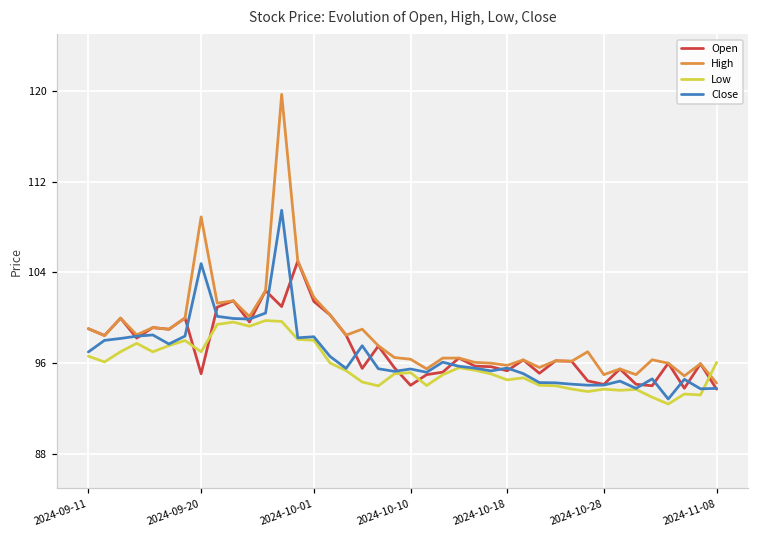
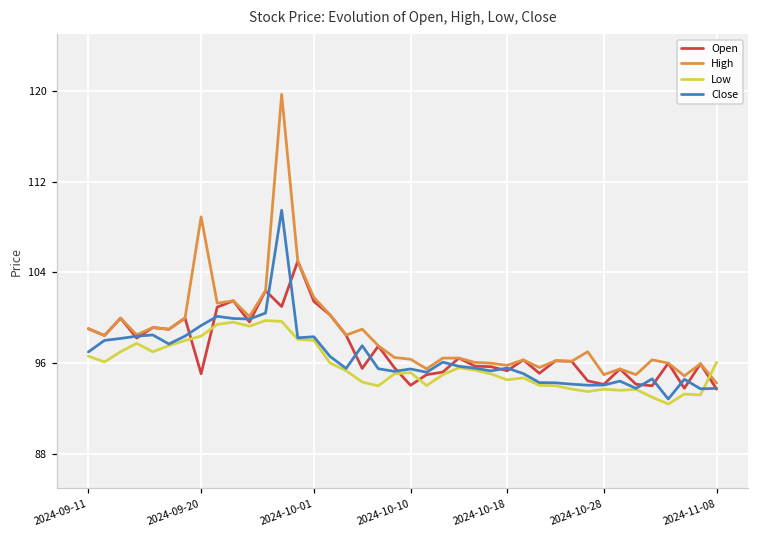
Low, 2024-09-20: 97.0 -> 98.4
Close, 2024-09-20: 104.8 -> 99.3
